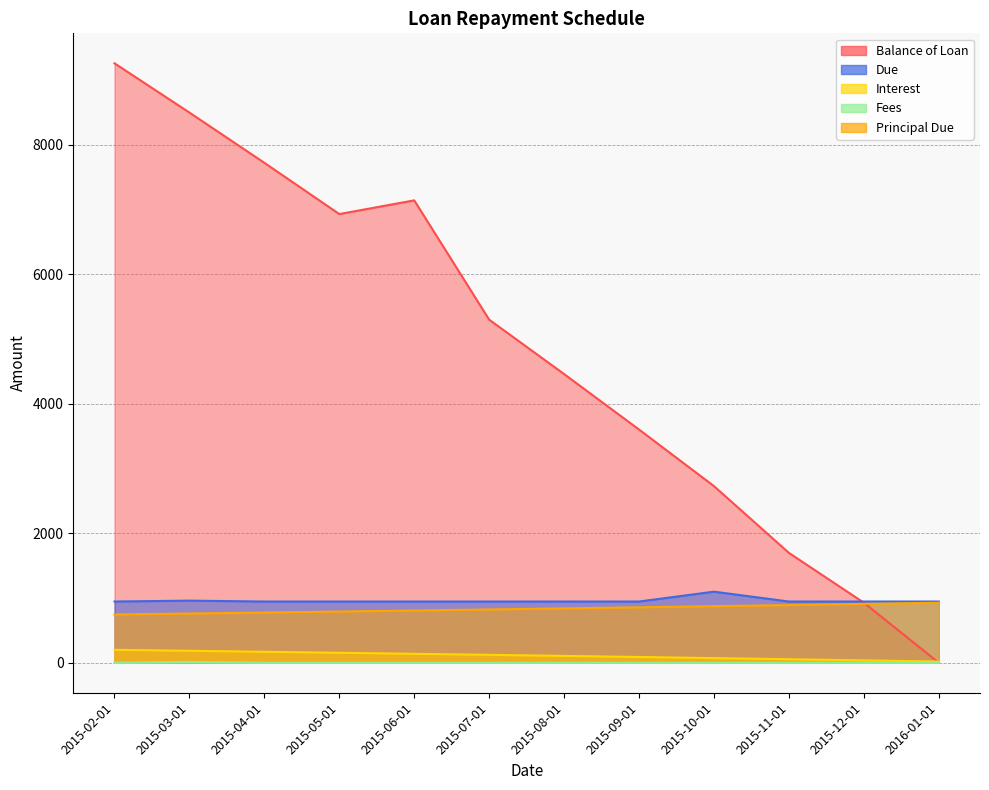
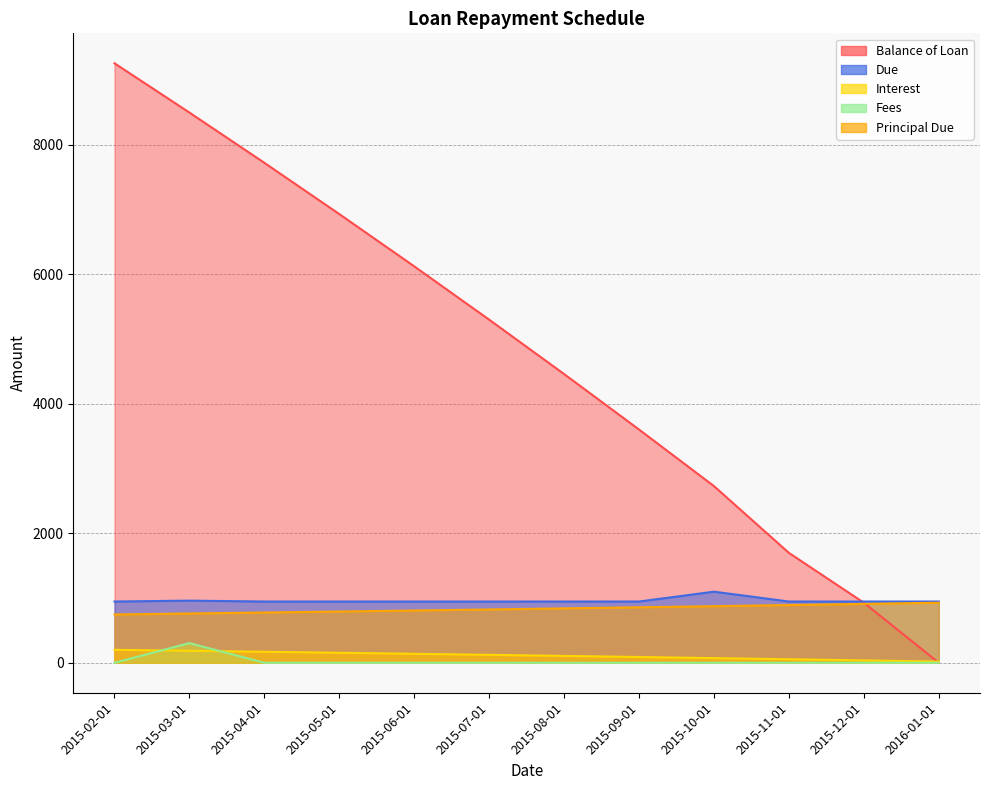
Fees, 2015-03-01: 0 -> 300
Balance of Loan, 2015-06-01: 7100 -> 6100
